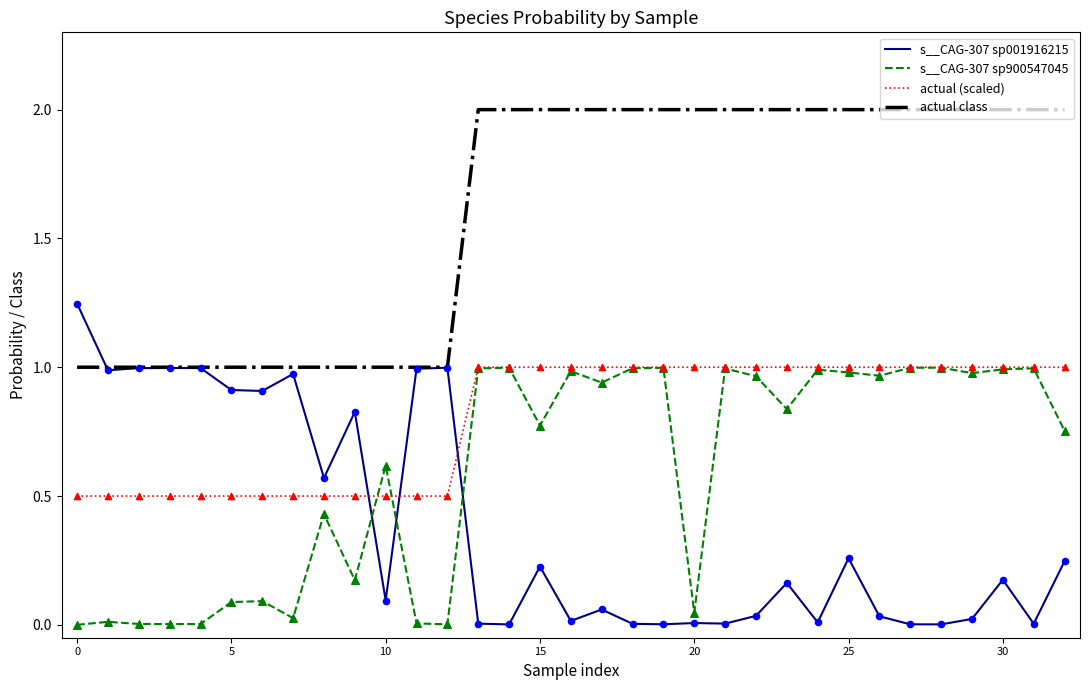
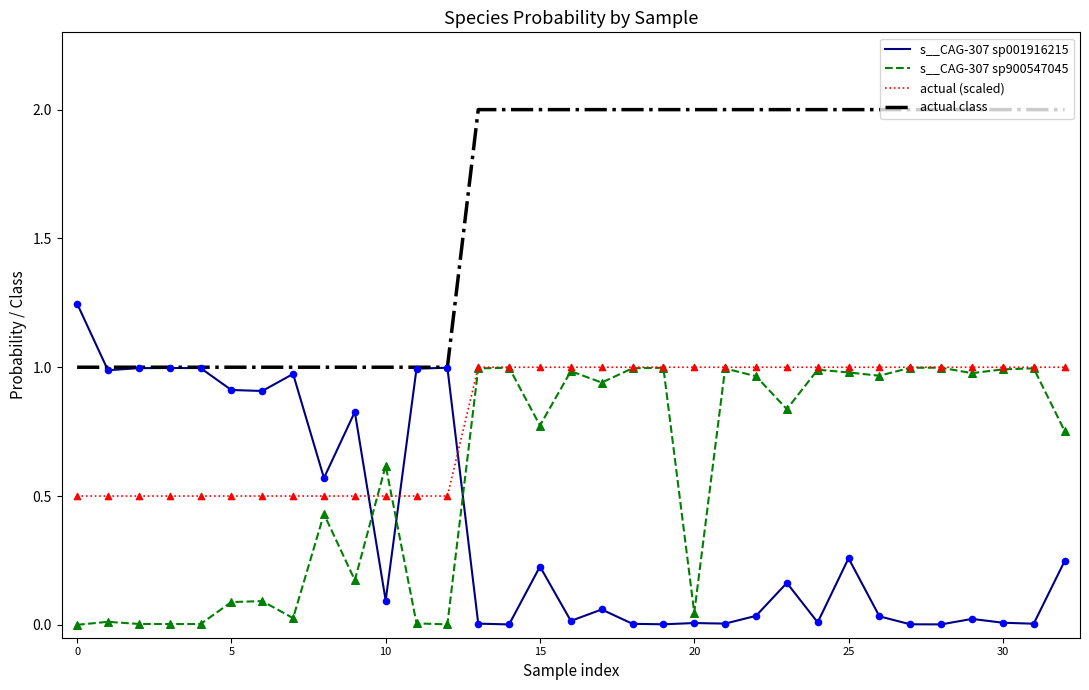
s__CAG-307 sp001916215, 30: 0.17 -> 0.01
